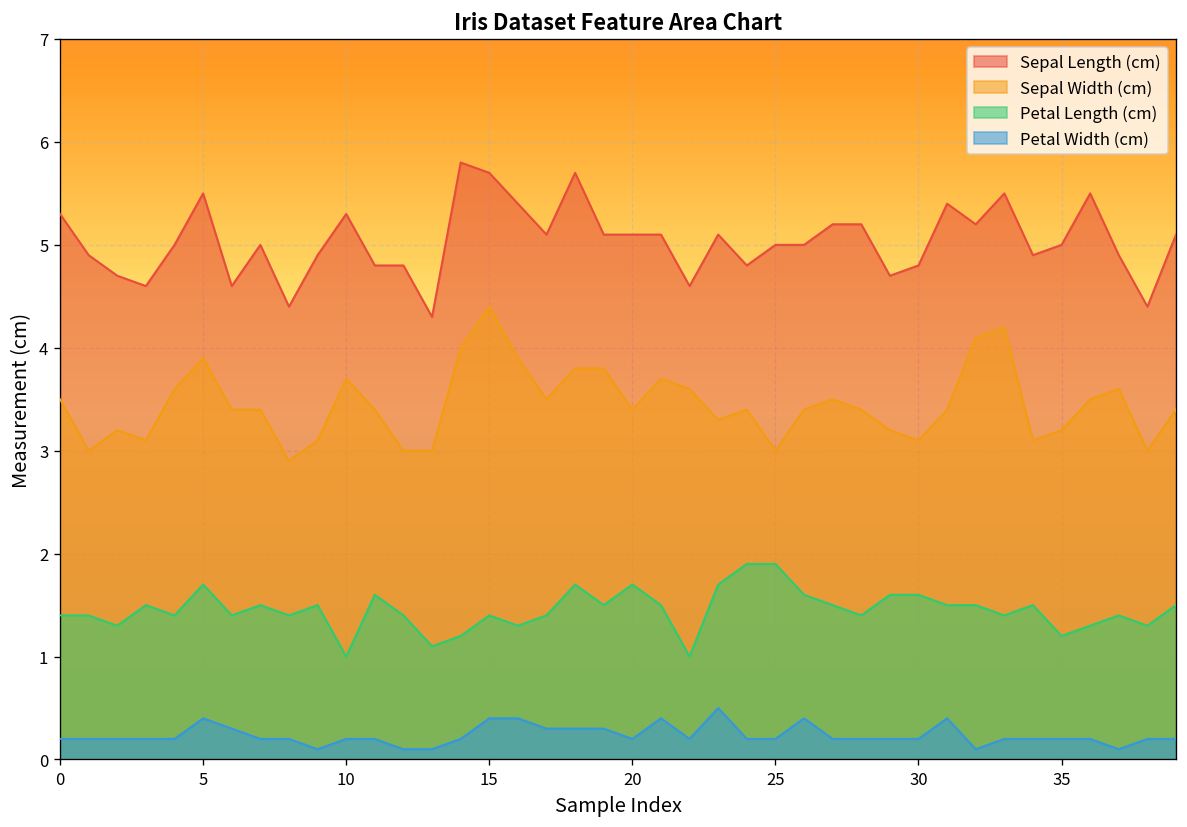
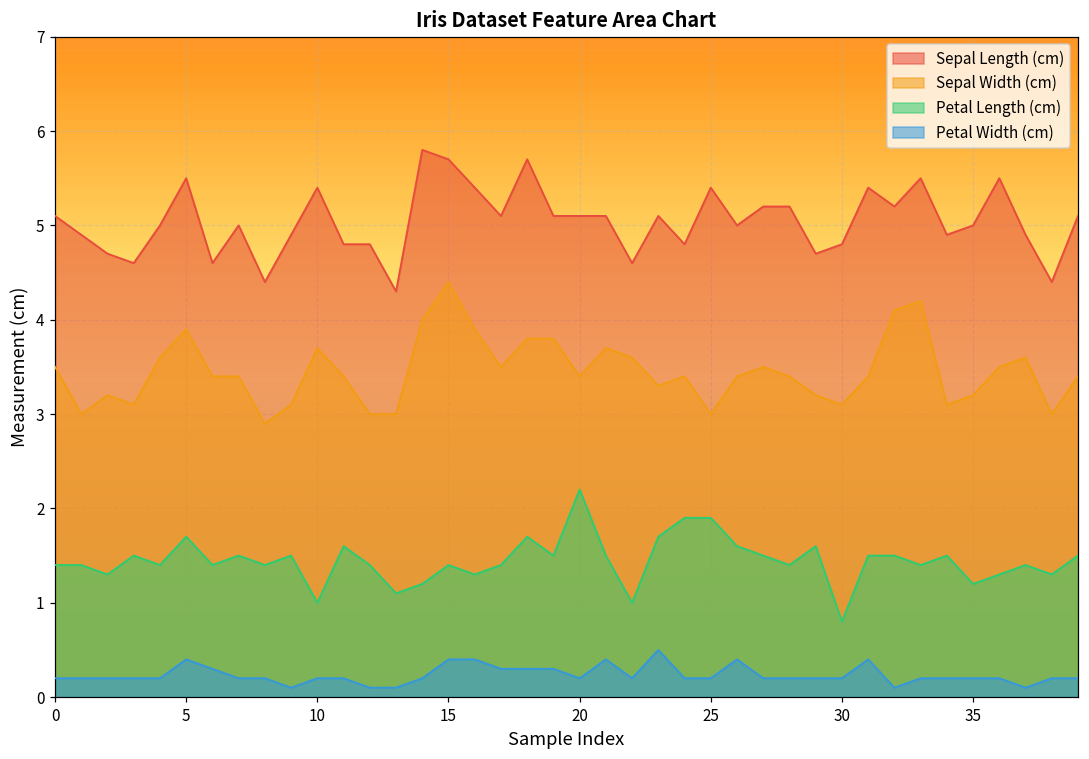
Sepal Length (cm), 0: 5.3 -> 5.1
Sepal Length (cm), 10: 5.3 -> 5.4
Petal Length (cm), 20: 1.7 -> 2.2
Sepal Length (cm), 25: 5.0 -> 5.4
Petal Length (cm), 30: 1.6 -> 0.8
